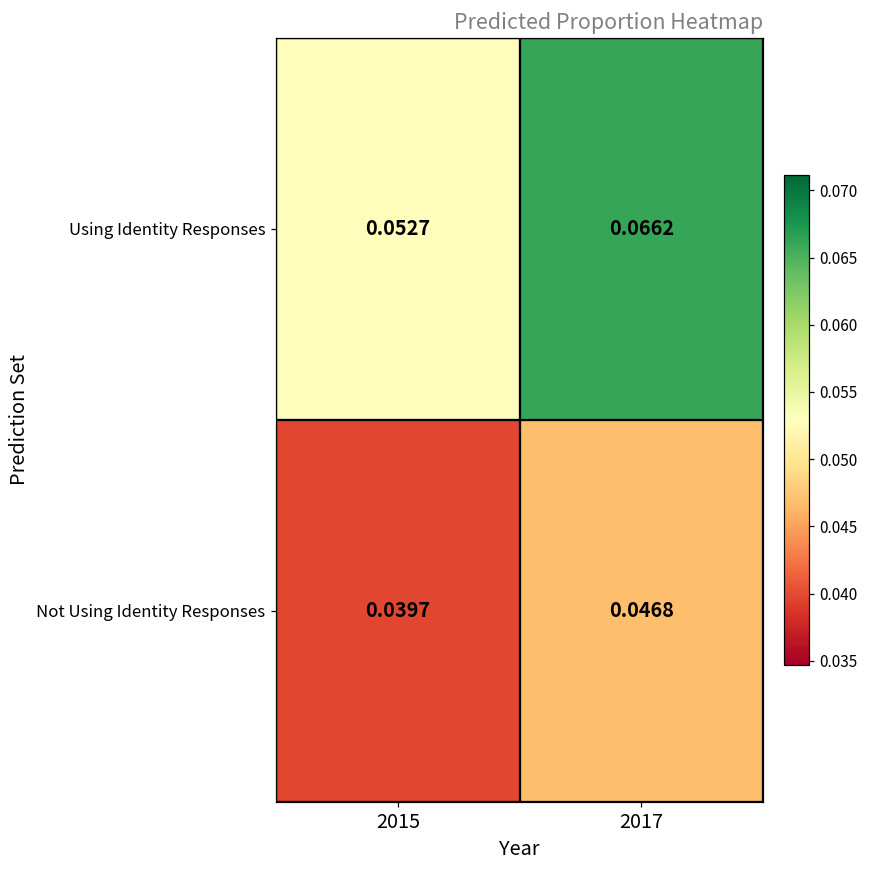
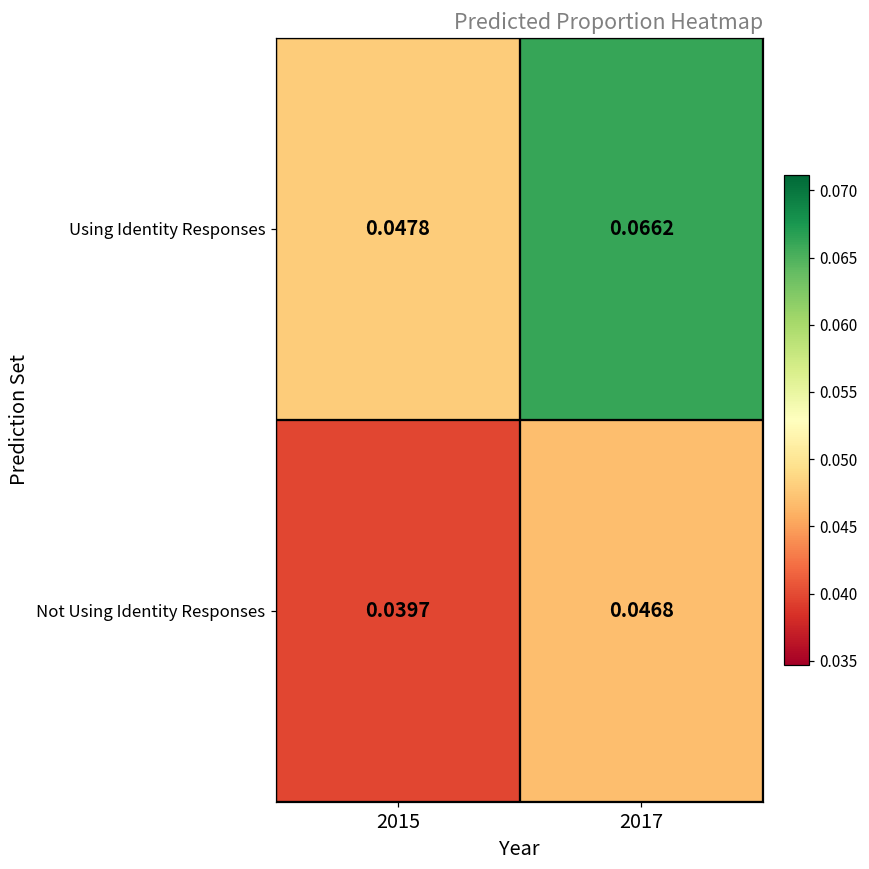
Using Identity Responses, 2015: 0.0527 -> 0.0478
